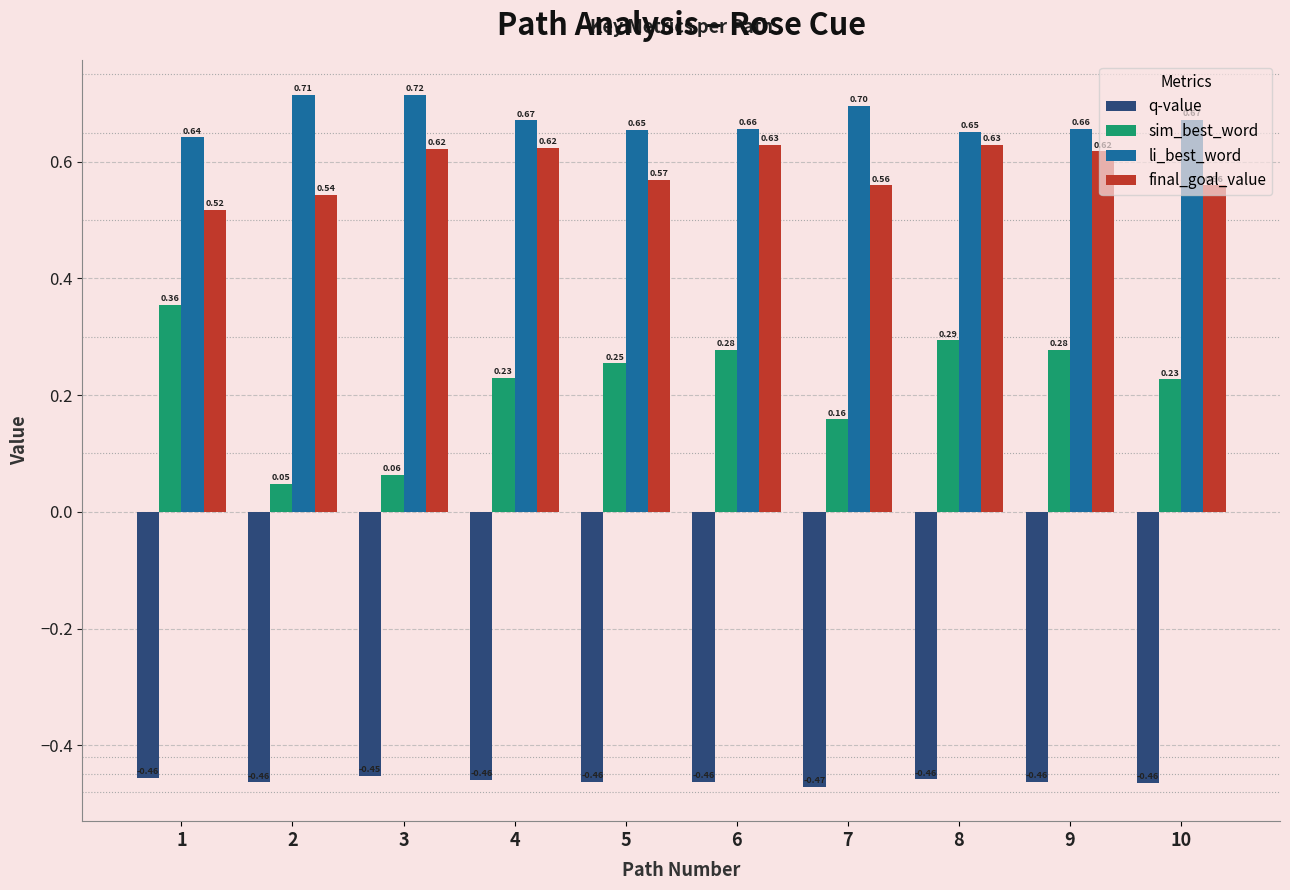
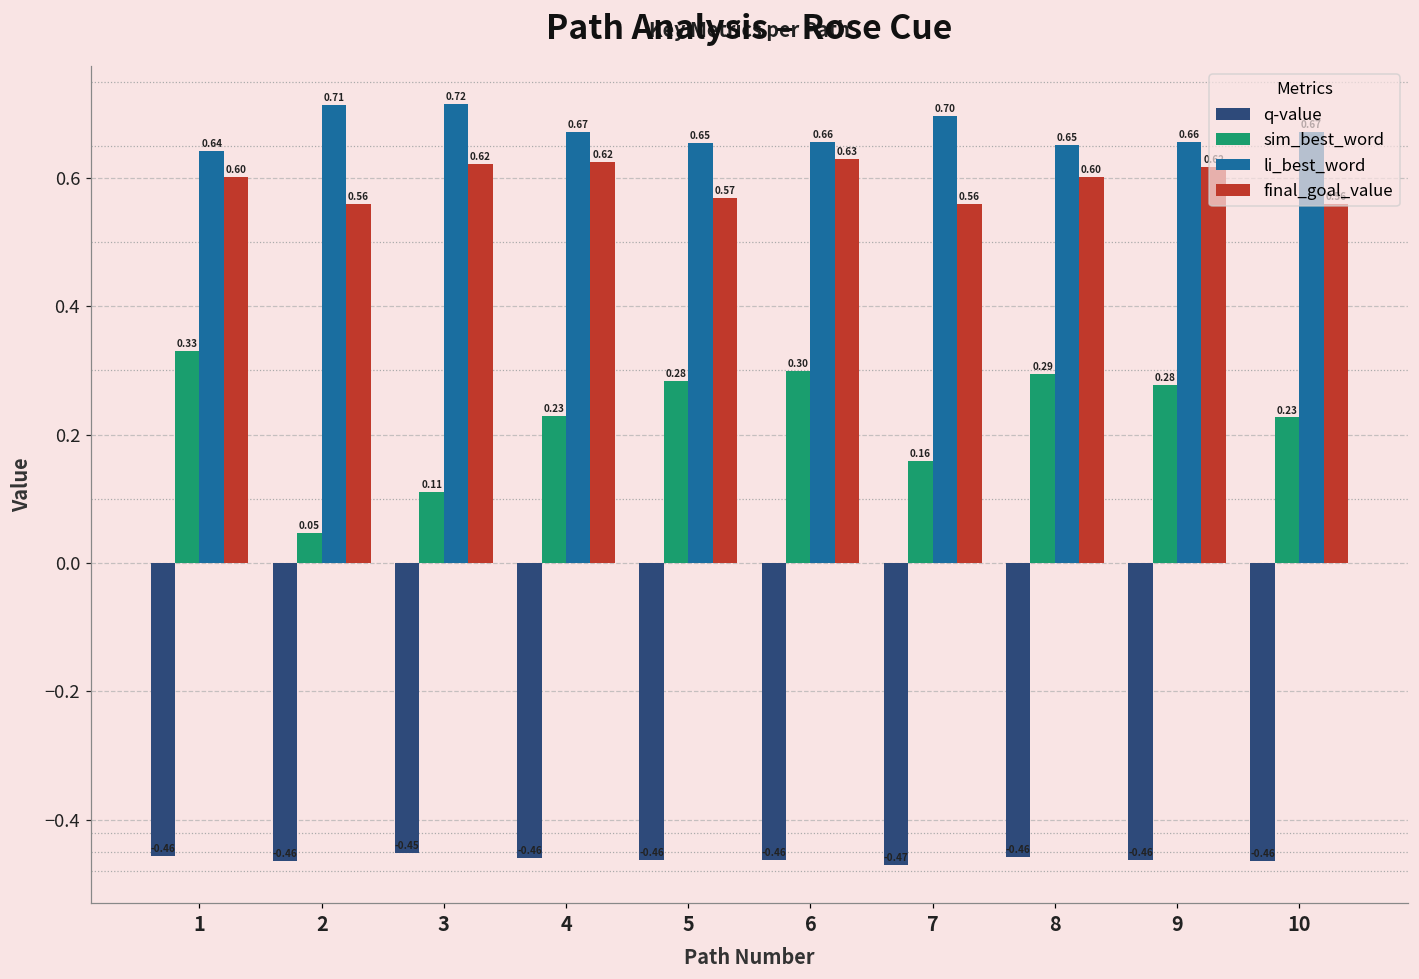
sim_best_word, 1: 0.36 -> 0.33
final_goal_value, 1: 0.52 -> 0.60
final_goal_value, 2: 0.54 -> 0.56
sim_best_word, 3: 0.06 -> 0.11
sim_best_word, 5: 0.25 -> 0.28
sim_best_word, 6: 0.28 -> 0.30
final_goal_value, 8: 0.63 -> 0.60
